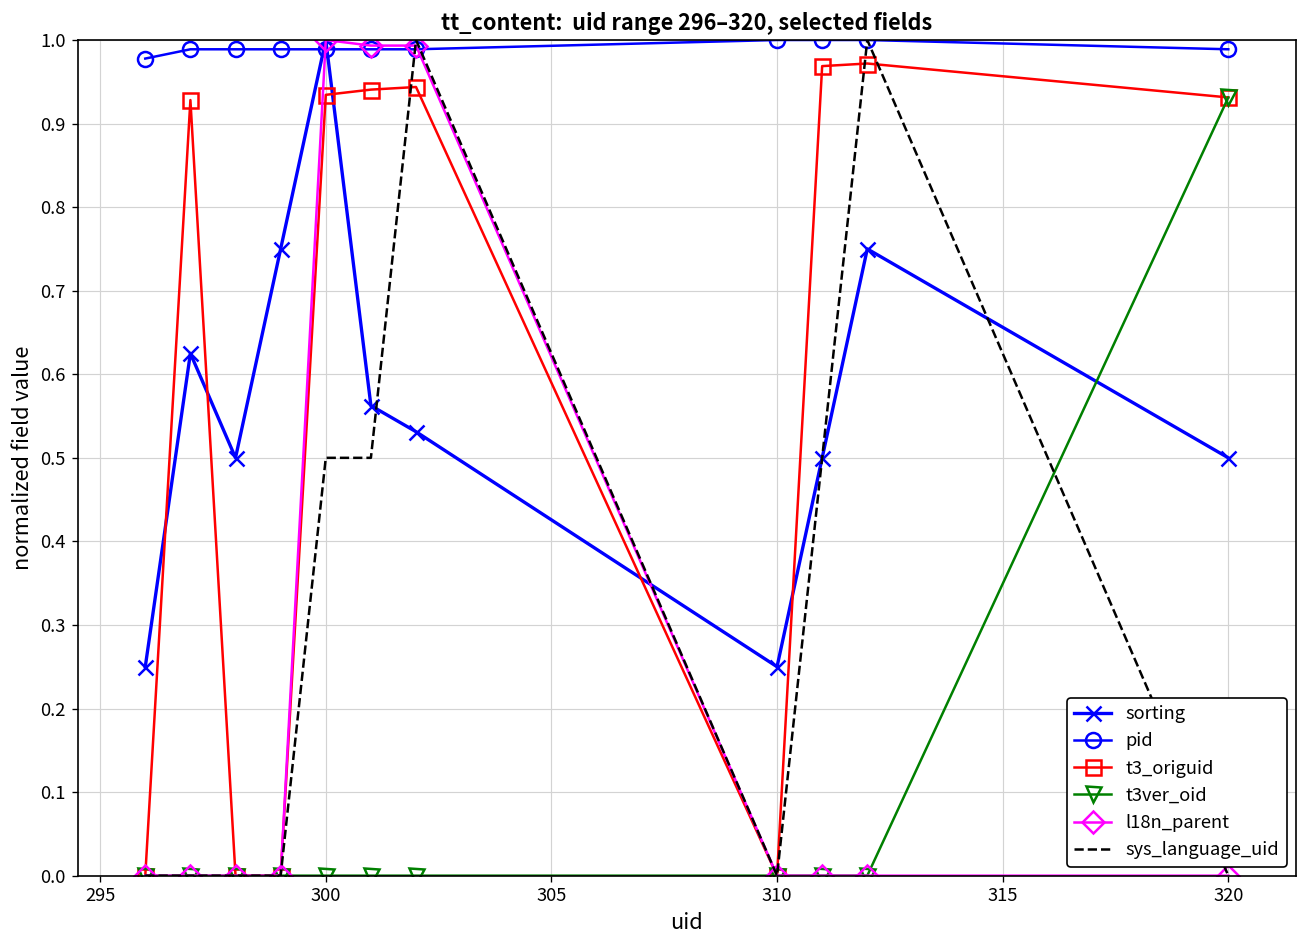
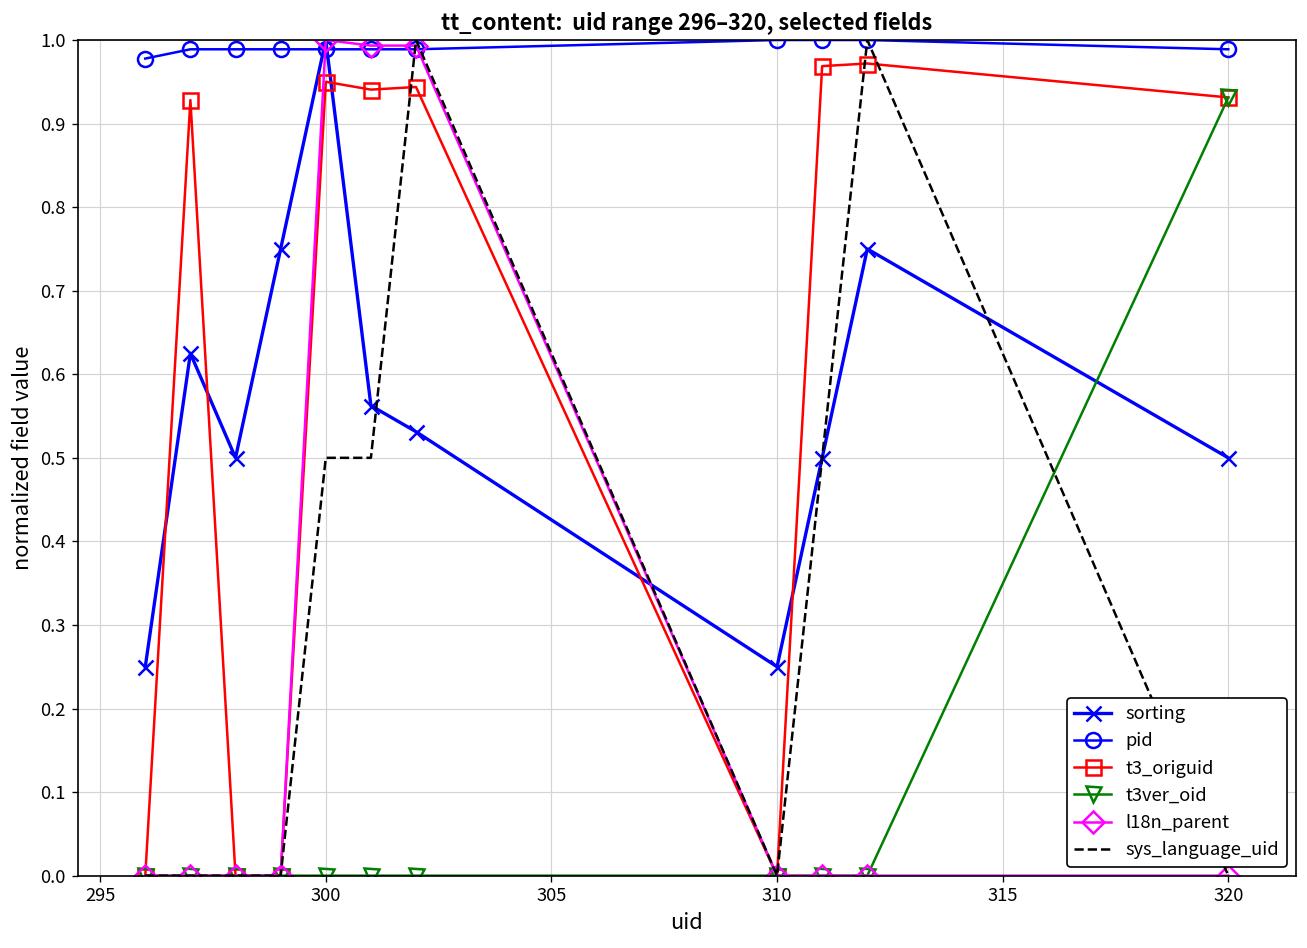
t3_origuid, 300: 0.93 -> 0.95
